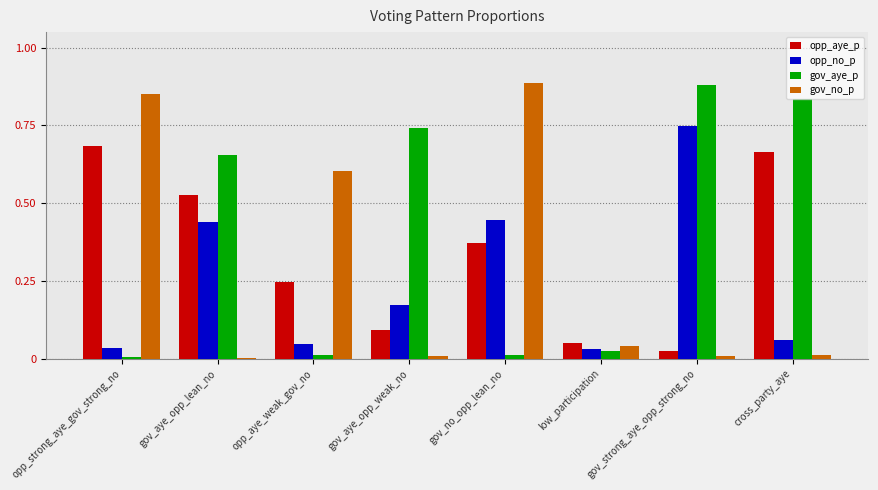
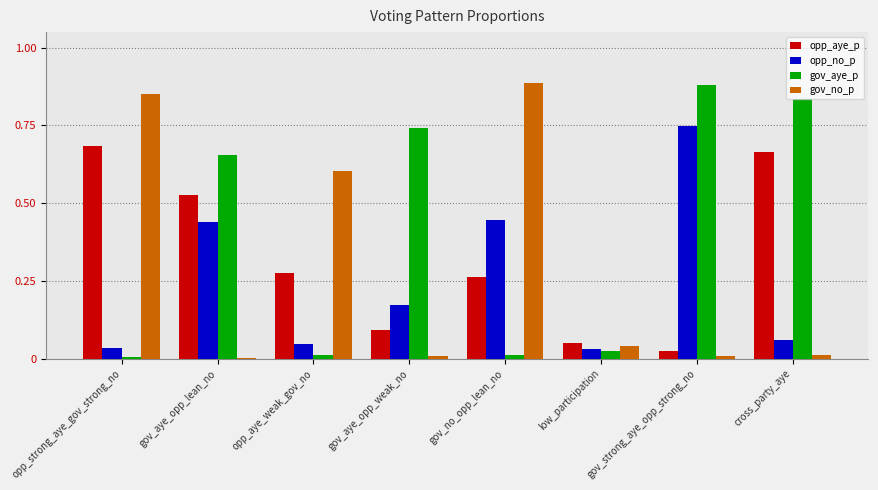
opp_aye_p, opp_aye_weak_gov_no: 0.25 -> 0.28
opp_aye_p, gov_no_opp_lean_no: 0.37 -> 0.26
